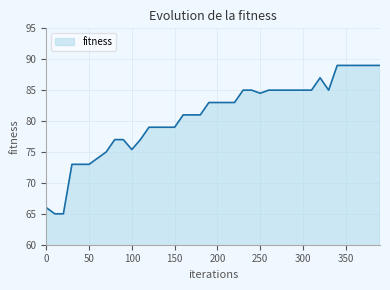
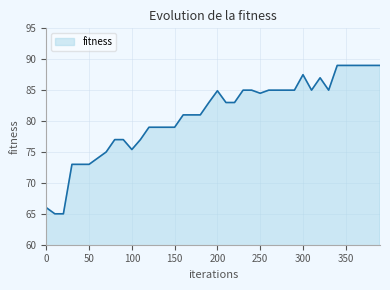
200: 83 -> 85
300: 85 -> 88
